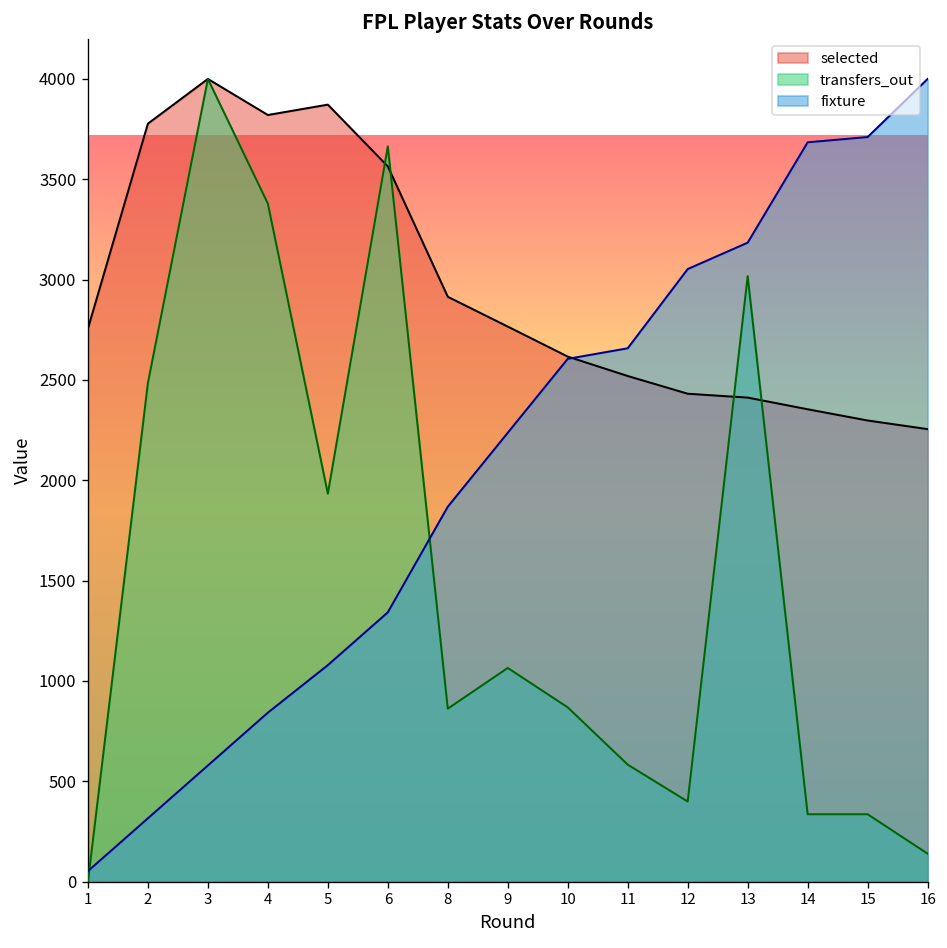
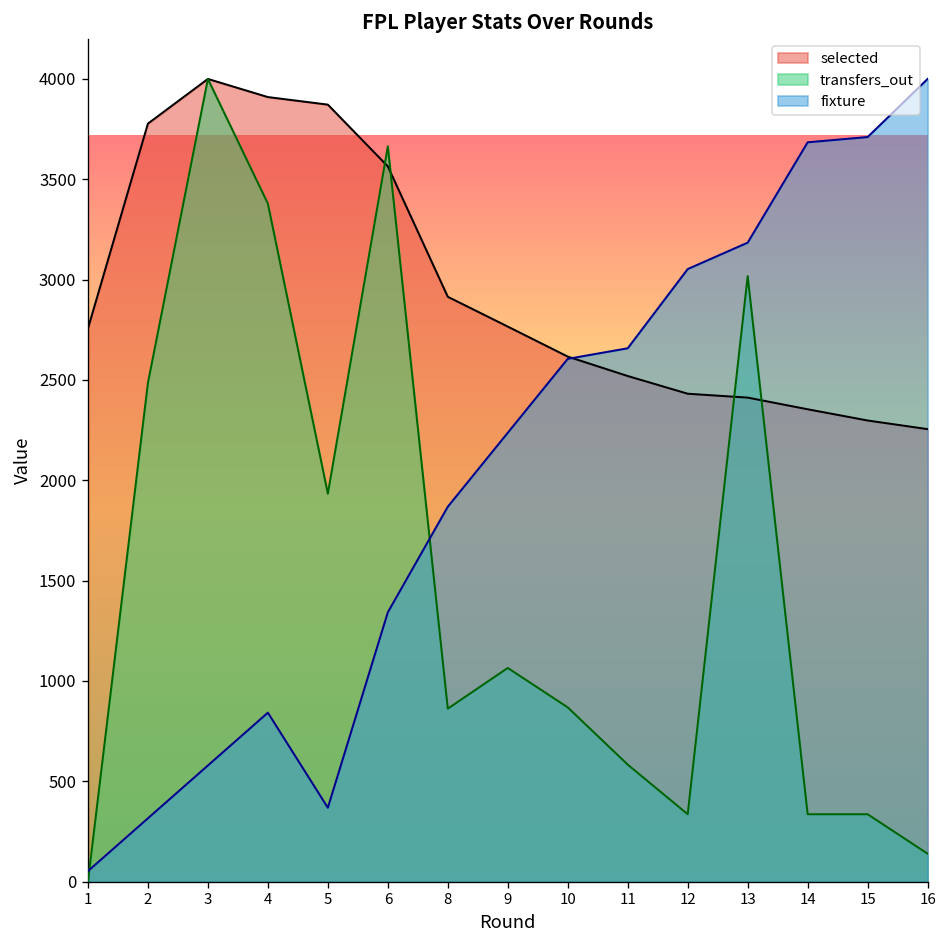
selected, 4: 3820 -> 3910
fixture, 5: 1080 -> 370
transfers_out, 12: 400 -> 340
